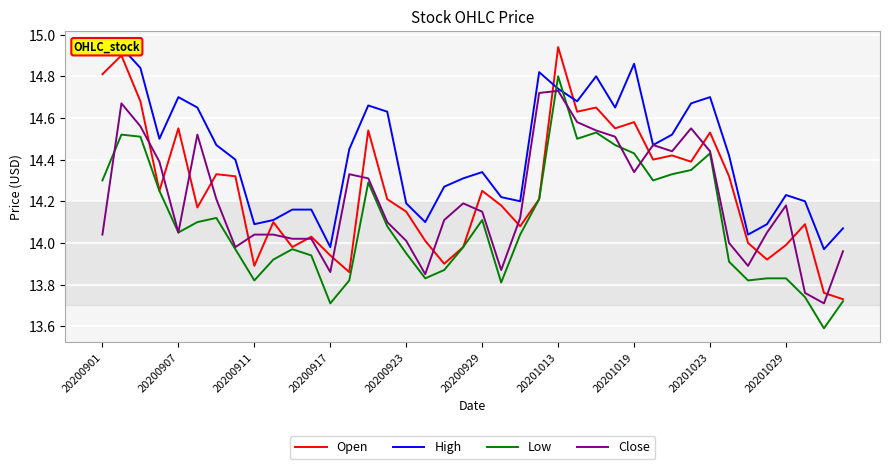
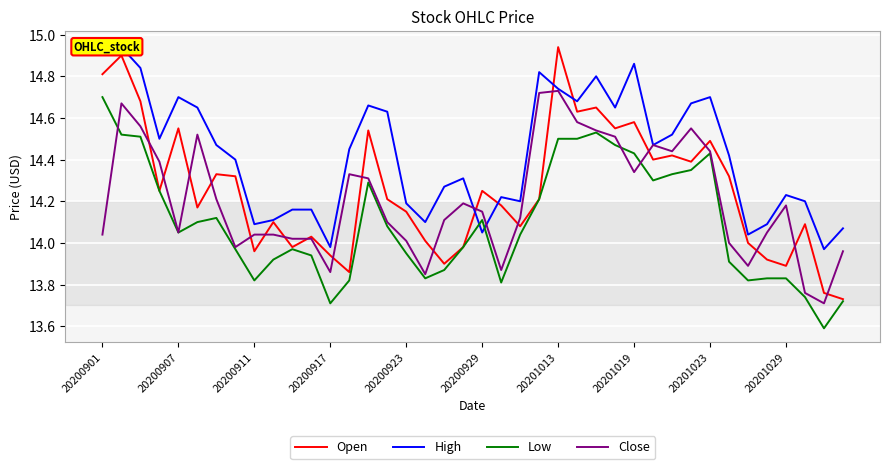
Low, 20200901: 14.3 -> 14.7
Open, 20200911: 13.89 -> 13.96
High, 20200929: 14.34 -> 14.05
Low, 20201013: 14.8 -> 14.5
Open, 20201023: 14.53 -> 14.49
Open, 20201029: 13.99 -> 13.89
